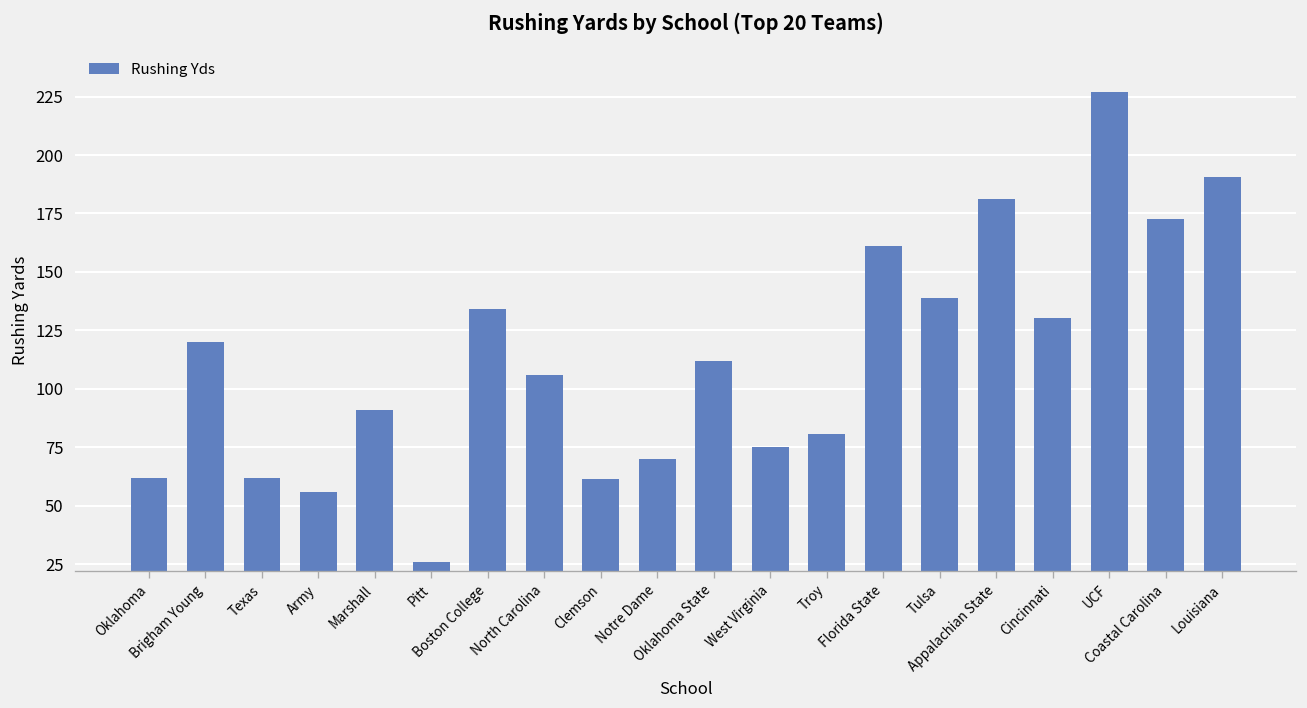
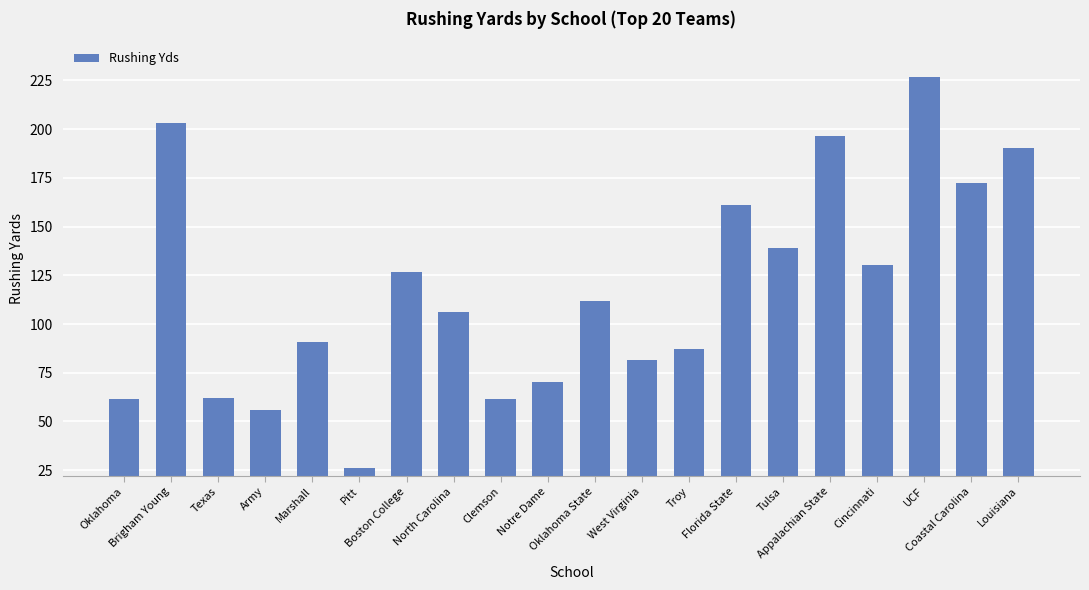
Brigham Young: 120 -> 203
Boston College: 134 -> 127
West Virginia: 75 -> 82
Troy: 81 -> 87
Appalachian State: 181 -> 197
